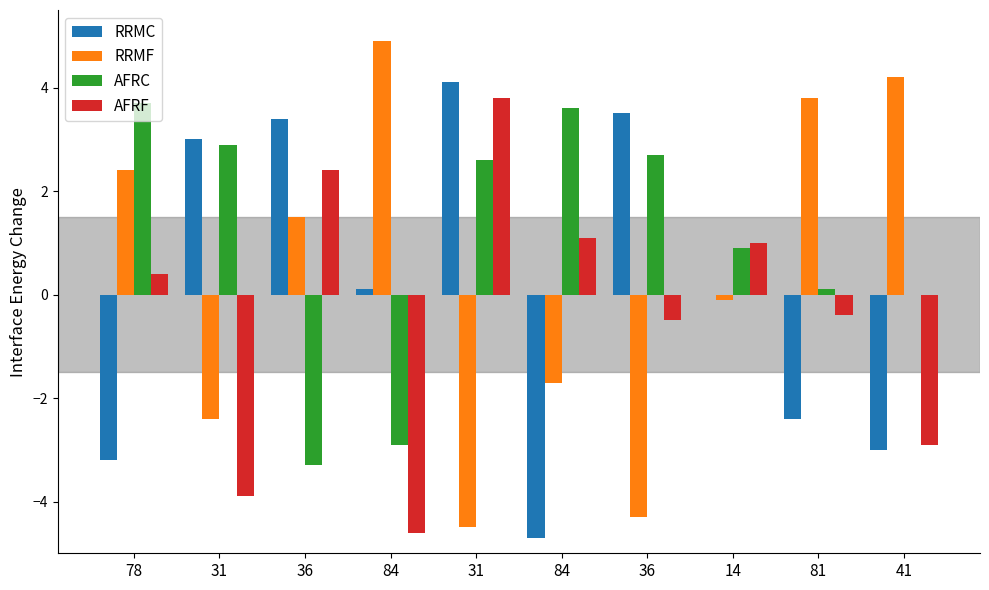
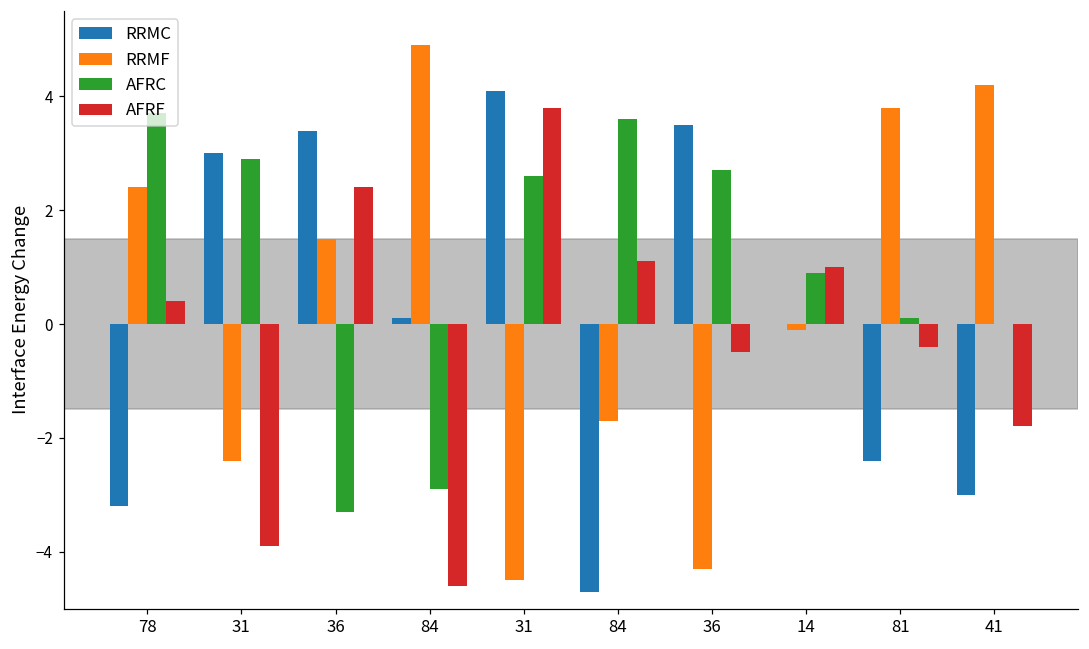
AFRF, 41: -2.9 -> -1.8
